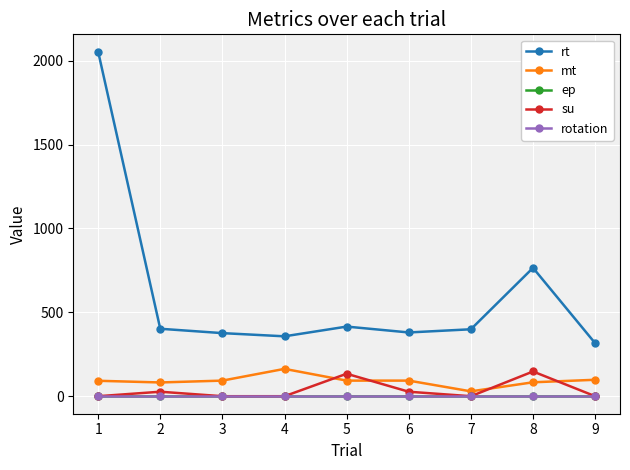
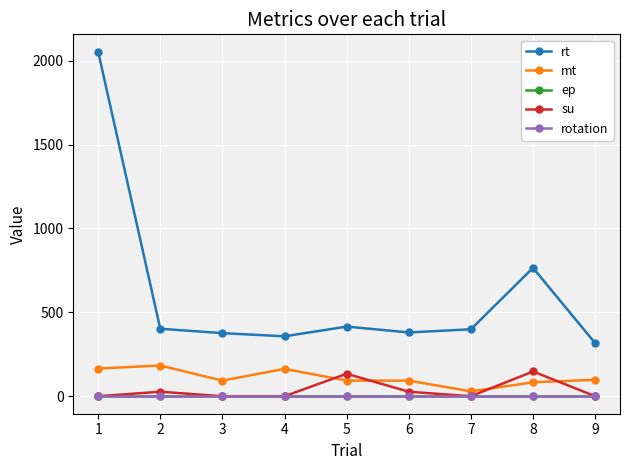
mt, 1: 90 -> 170
mt, 2: 80 -> 180
